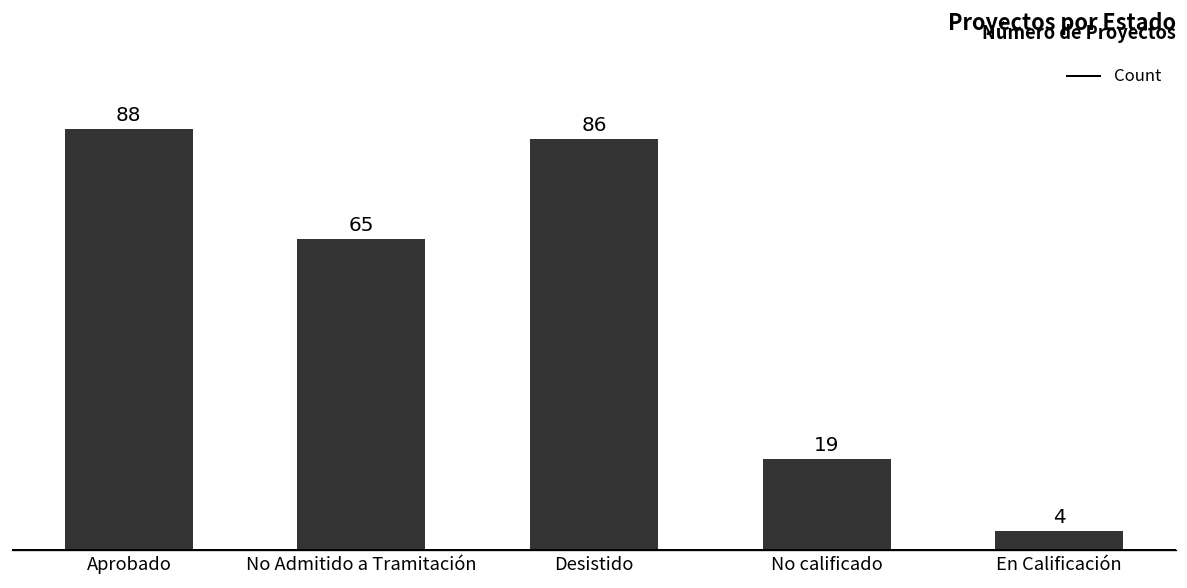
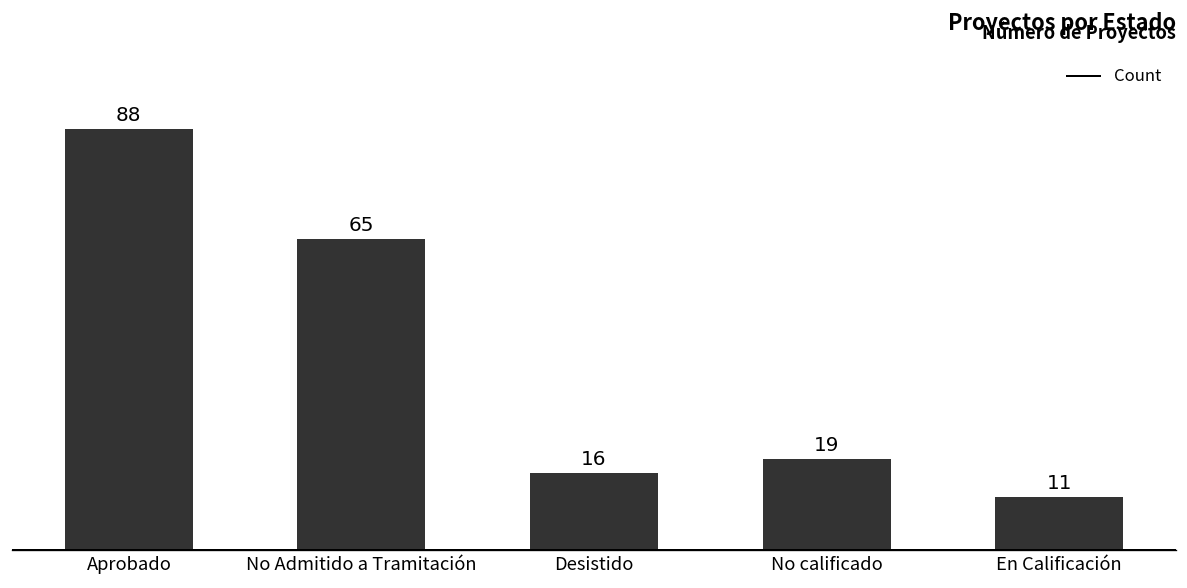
Desistido: 86 -> 16
En Calificación: 4 -> 11
